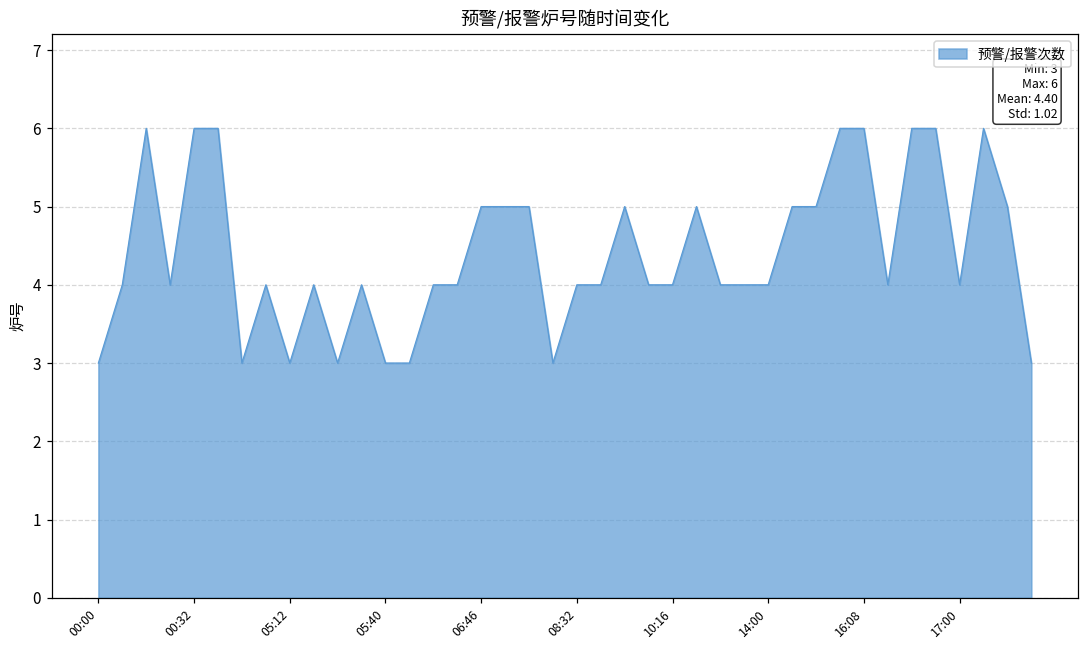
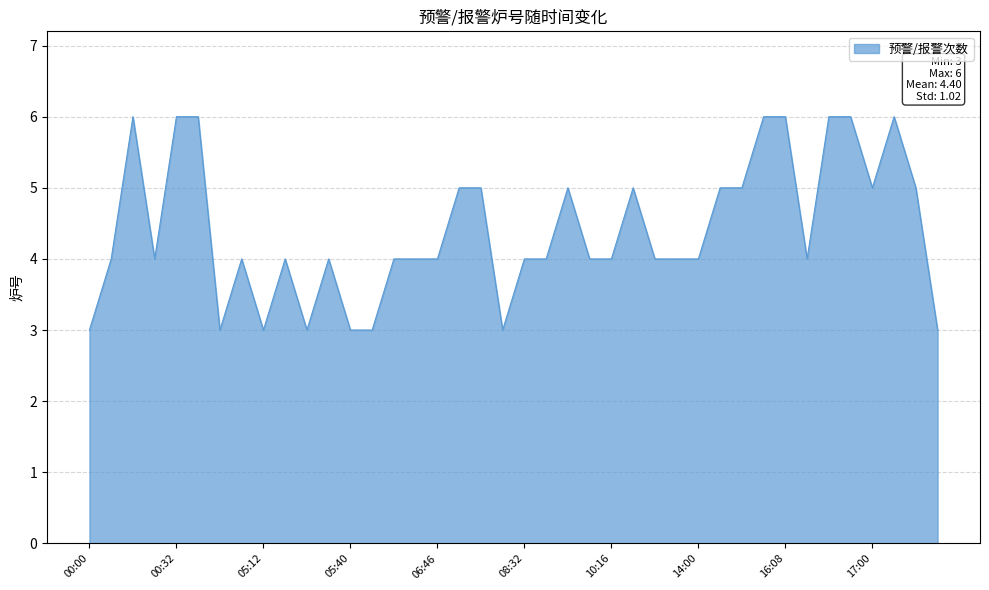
06:46: 5 -> 4
17:00: 4 -> 5
